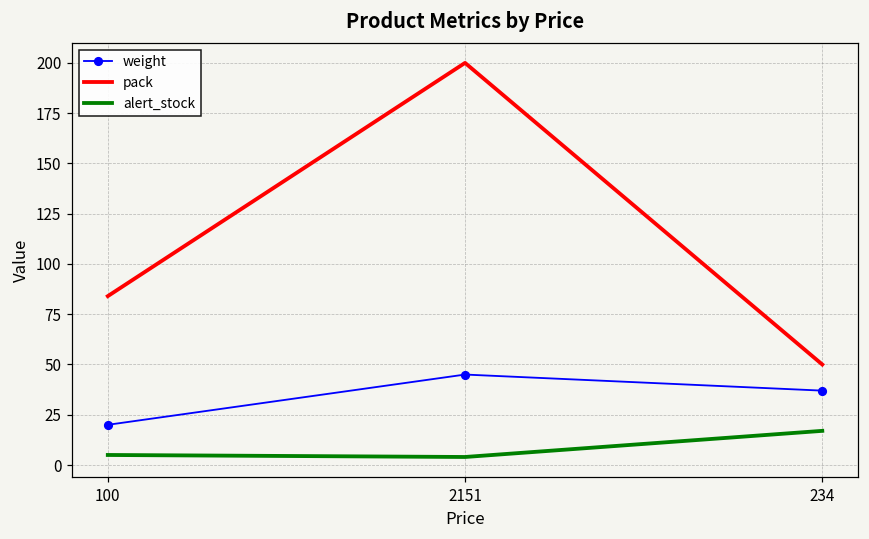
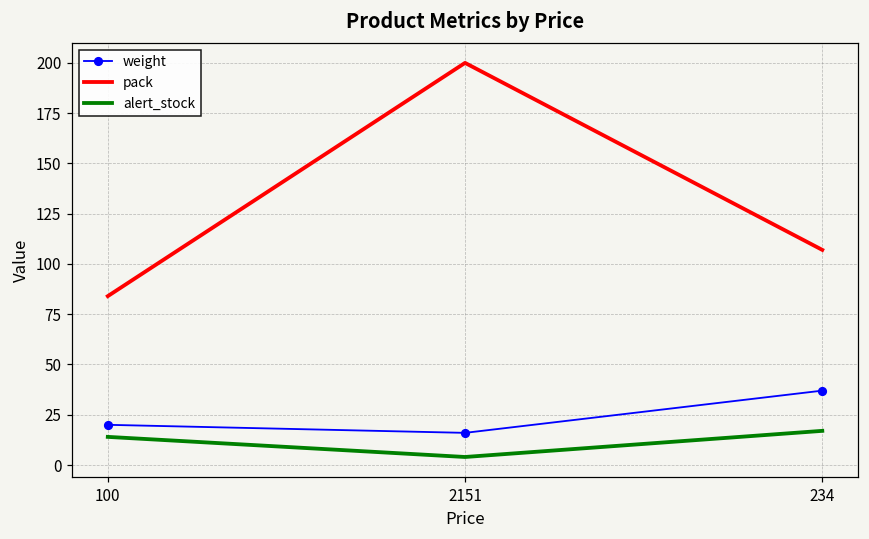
alert_stock, 100: 5 -> 14
weight, 2151: 45 -> 16
pack, 234: 50 -> 107
